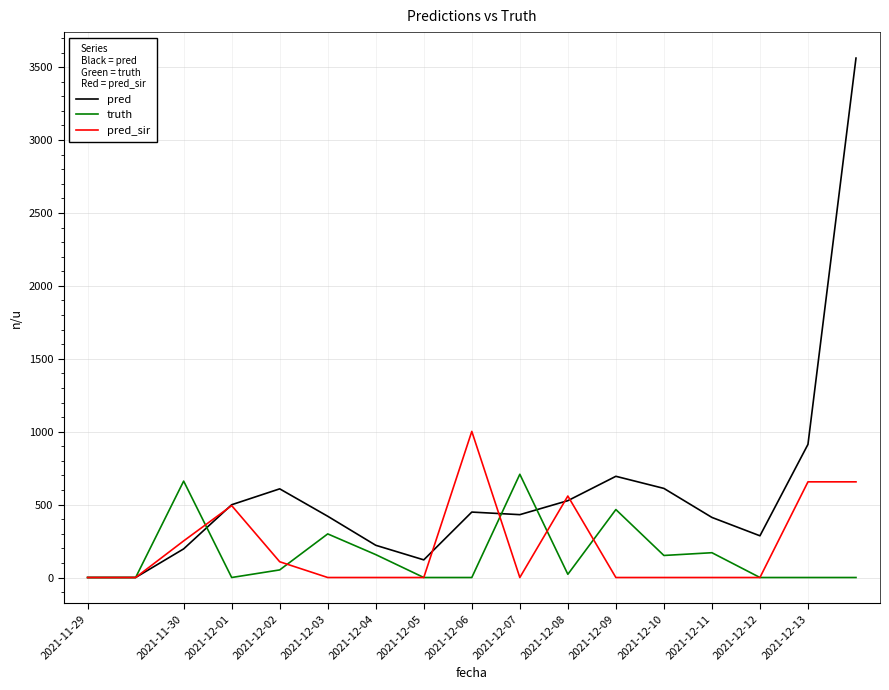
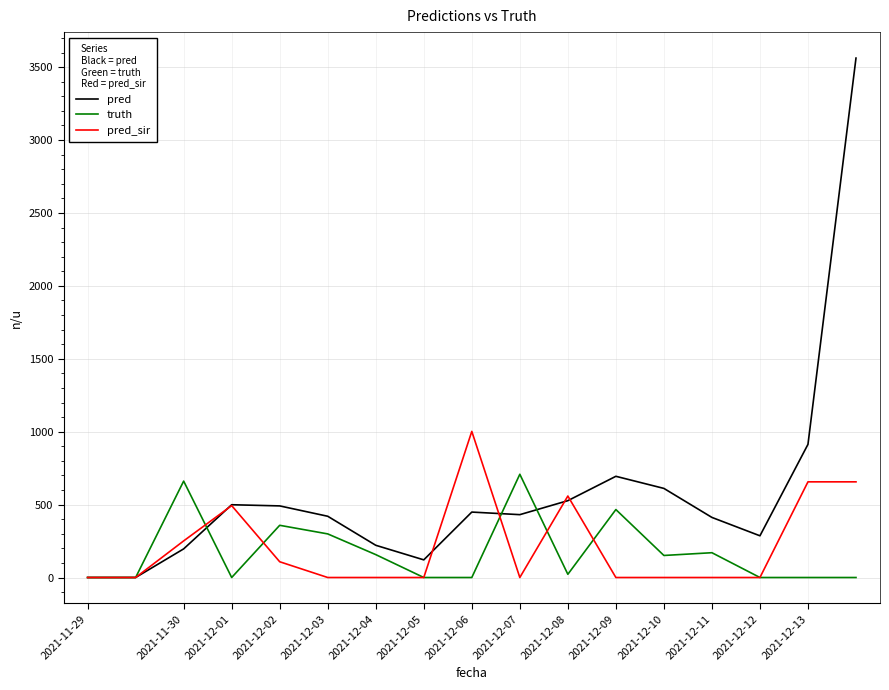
pred, 2021-12-02: 610 -> 490
truth, 2021-12-02: 50 -> 360
